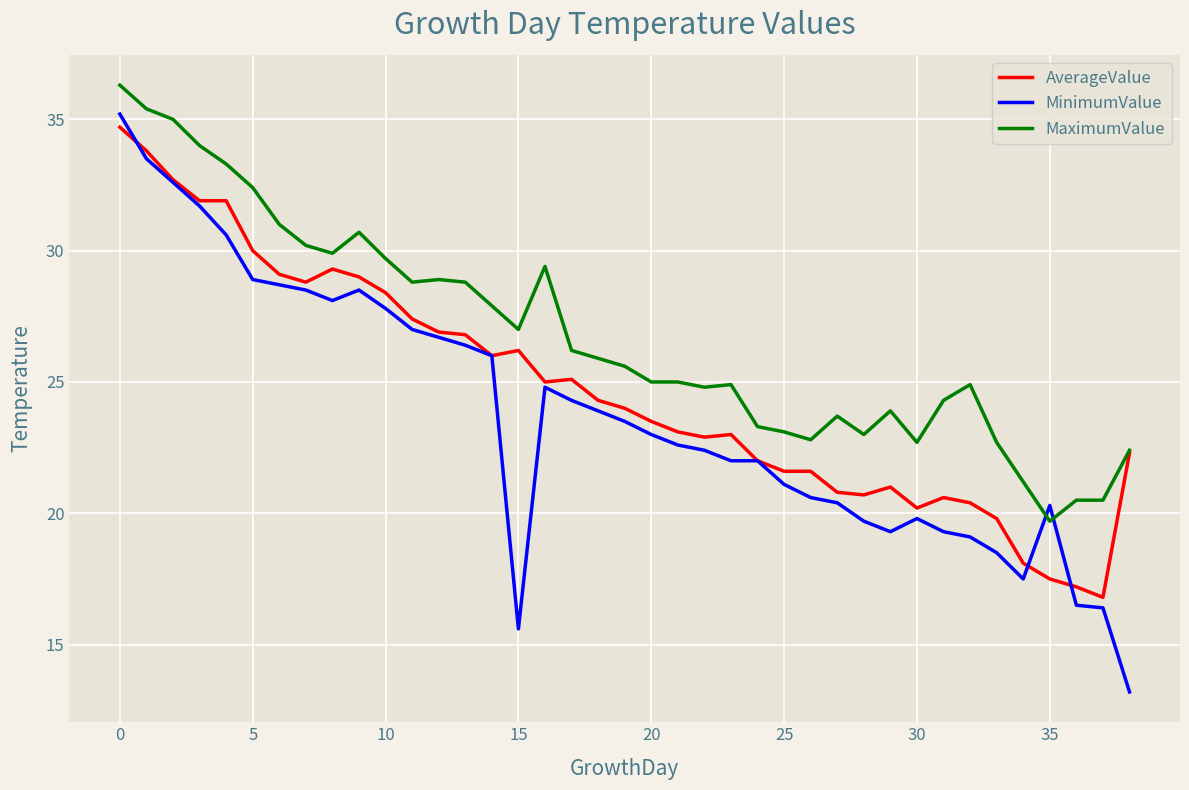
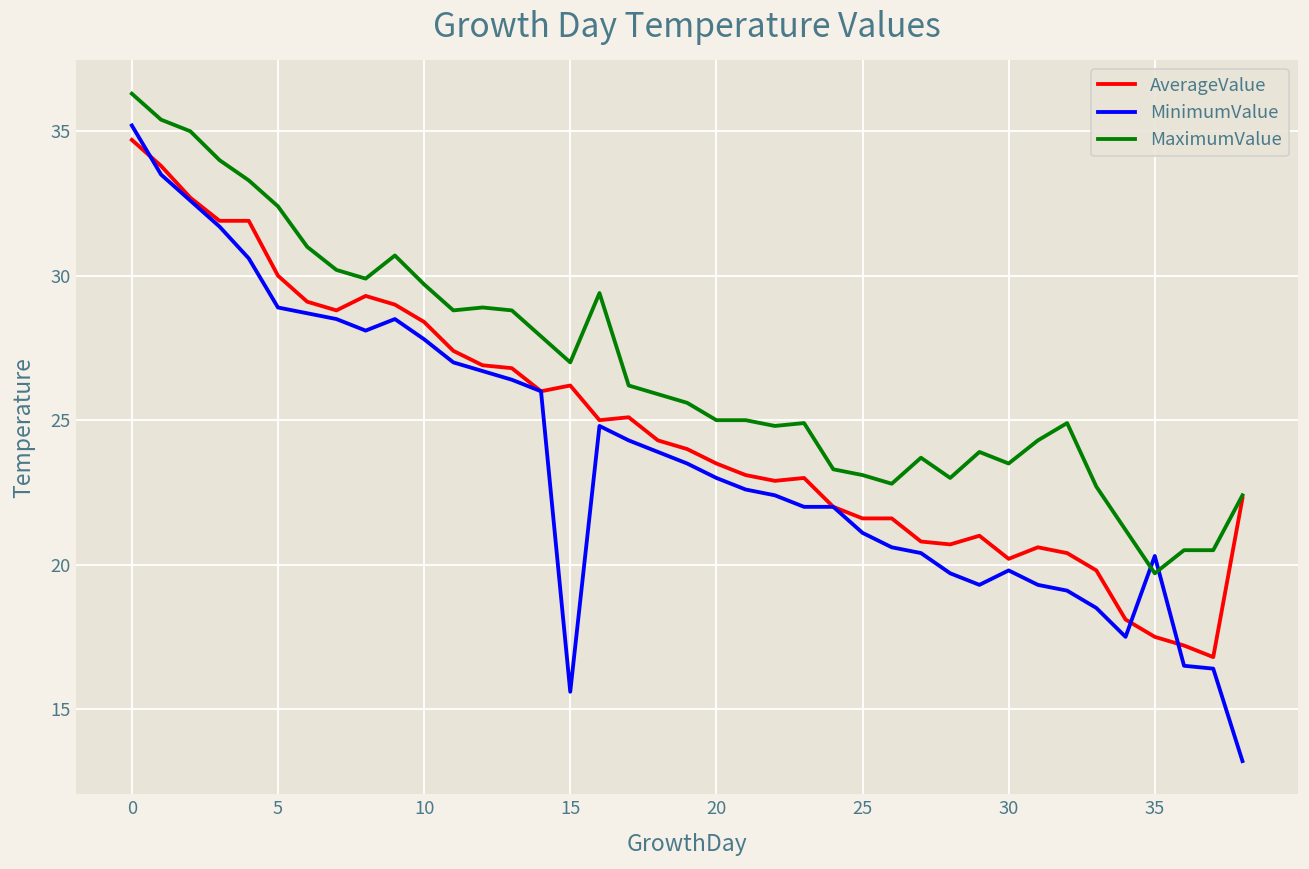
MaximumValue, 30: 22.7 -> 23.5
